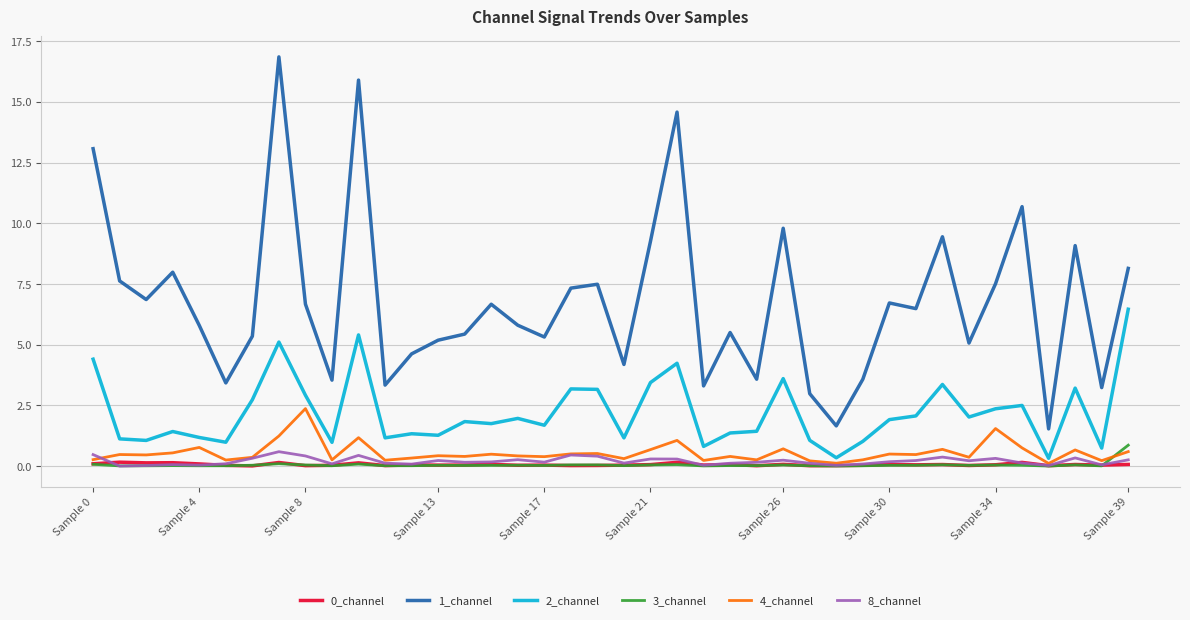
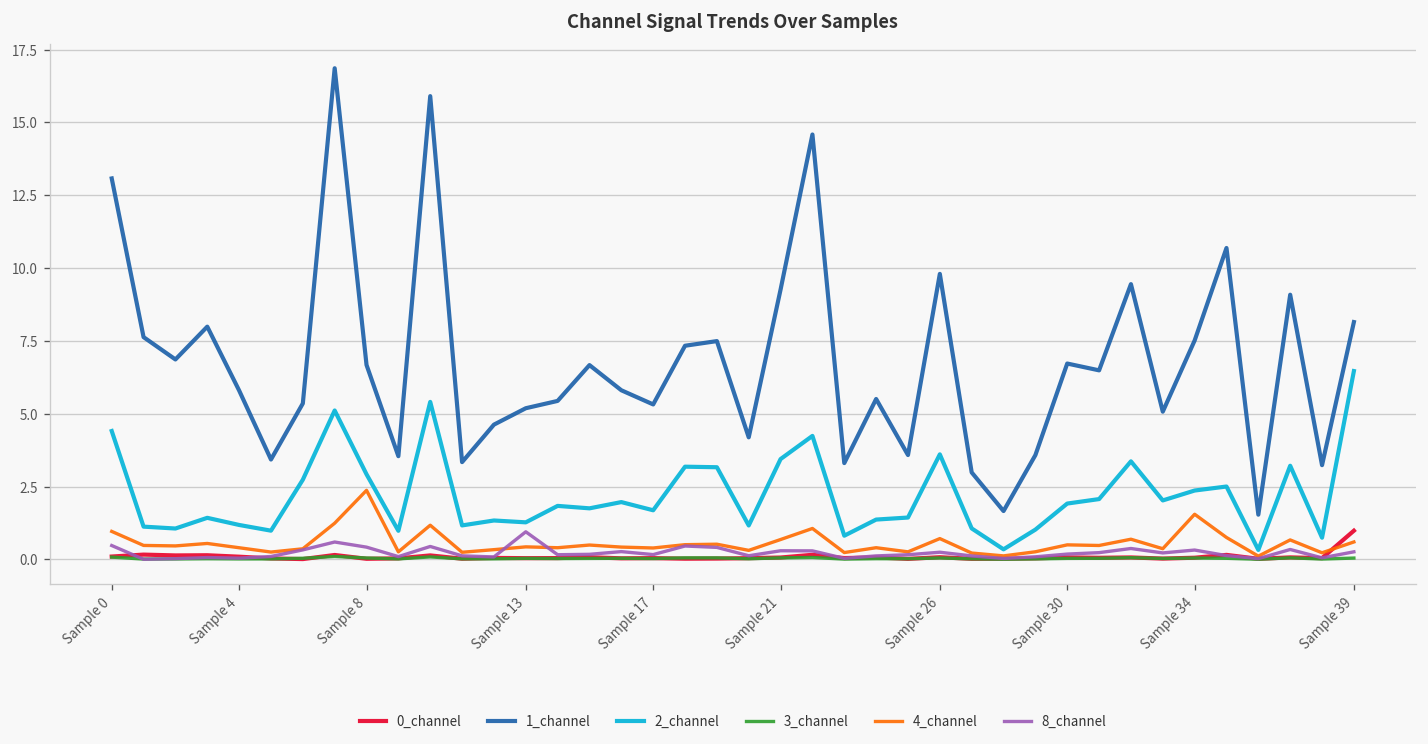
4_channel, Sample 0: 0.3 -> 1.0
4_channel, Sample 4: 0.8 -> 0.4
8_channel, Sample 13: 0.2 -> 0.9
0_channel, Sample 39: 0.1 -> 1.0
3_channel, Sample 39: 0.9 -> 0.0
